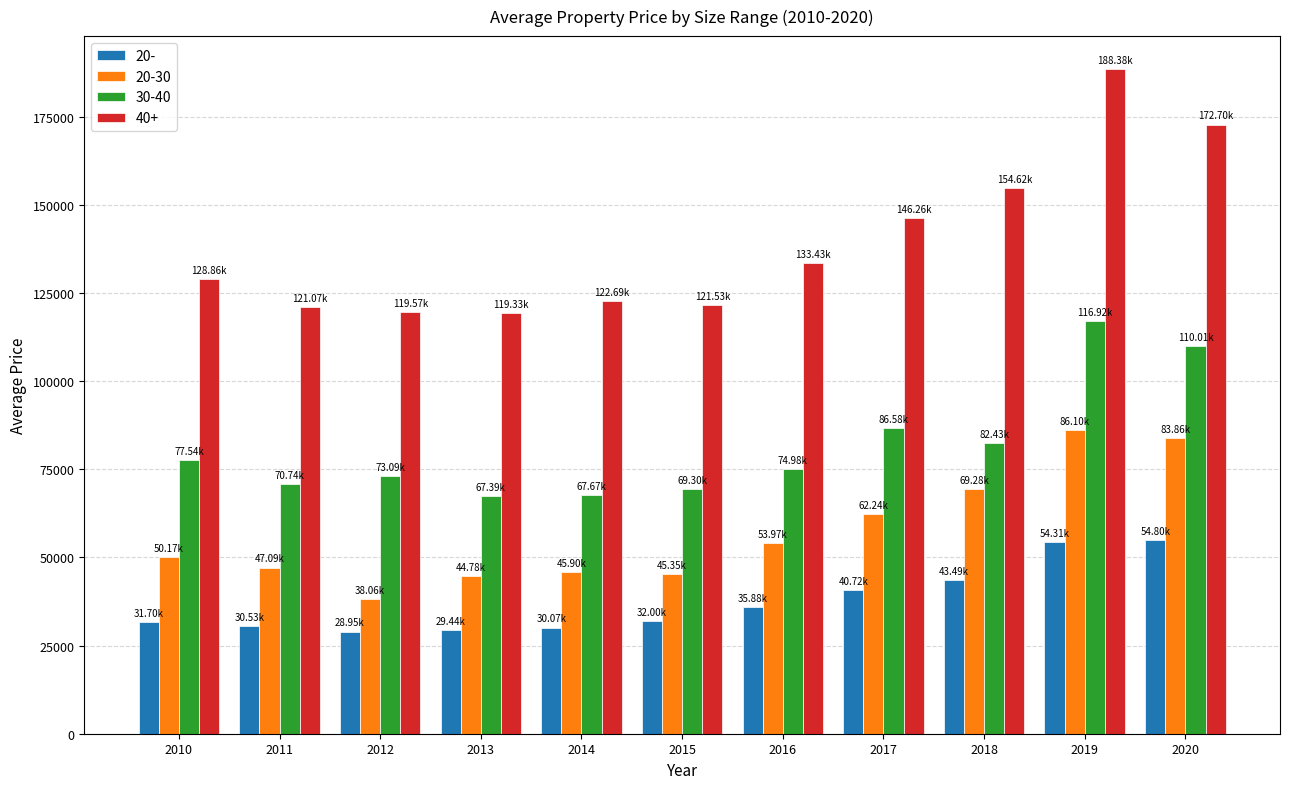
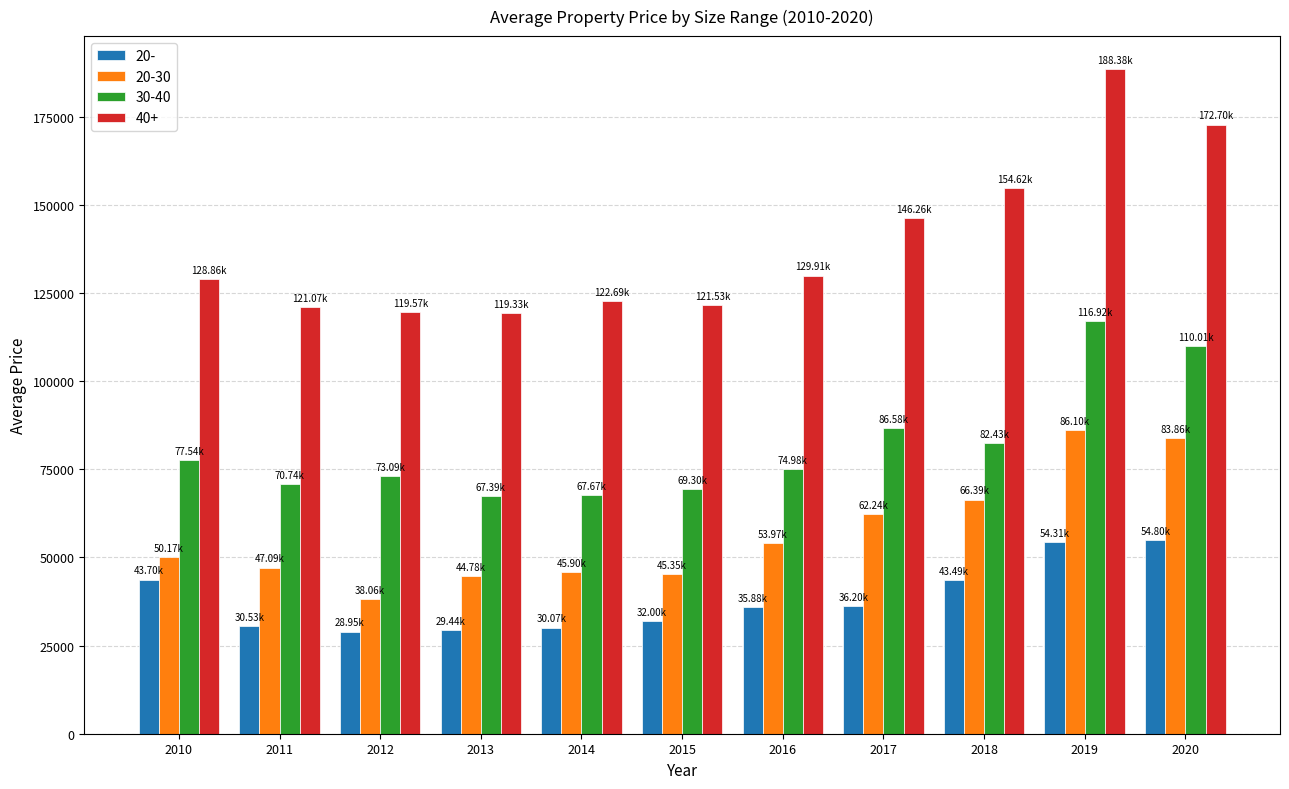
20-, 2010: 31.70k -> 43.70k
40+, 2016: 133.43k -> 129.91k
20-, 2017: 40.72k -> 36.20k
20-30, 2018: 69.28k -> 66.39k
